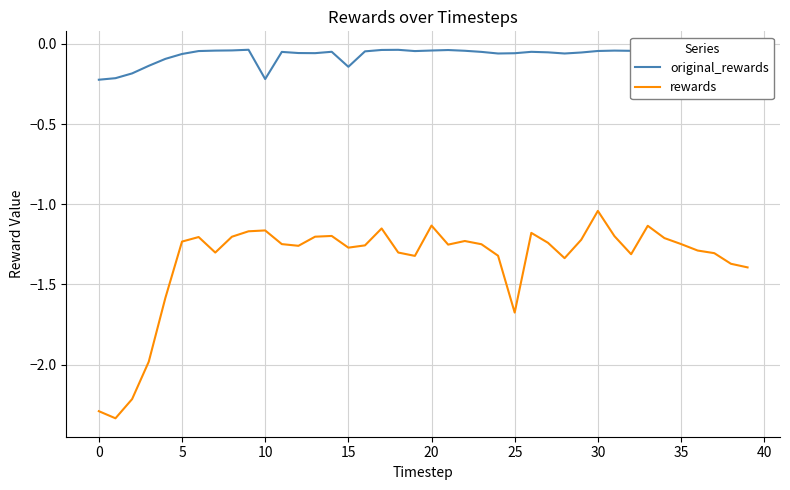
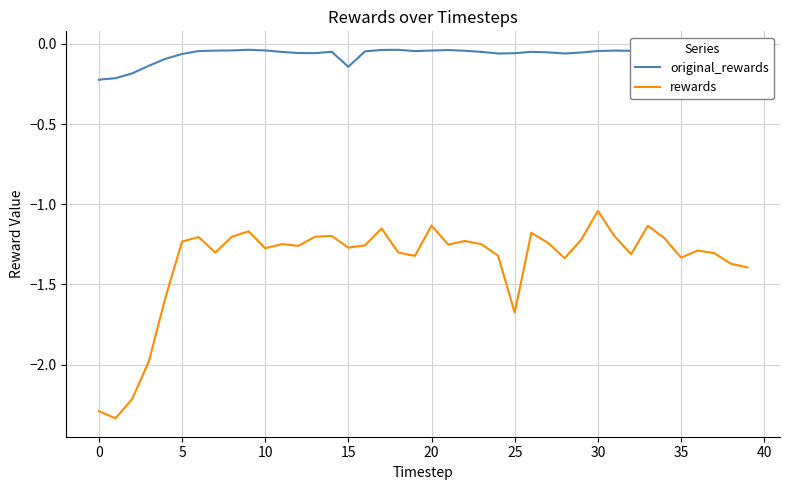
original_rewards, 10: -0.22 -> -0.04
rewards, 10: -1.16 -> -1.27
rewards, 35: -1.25 -> -1.33
